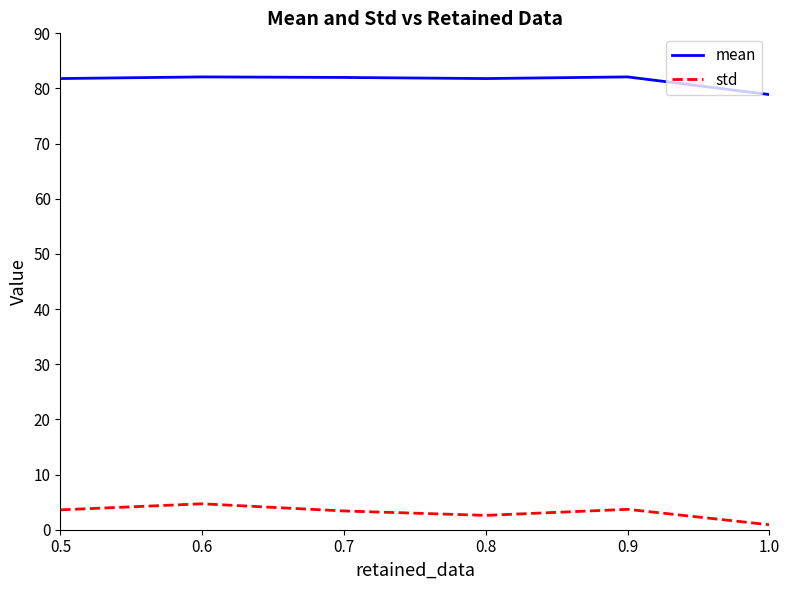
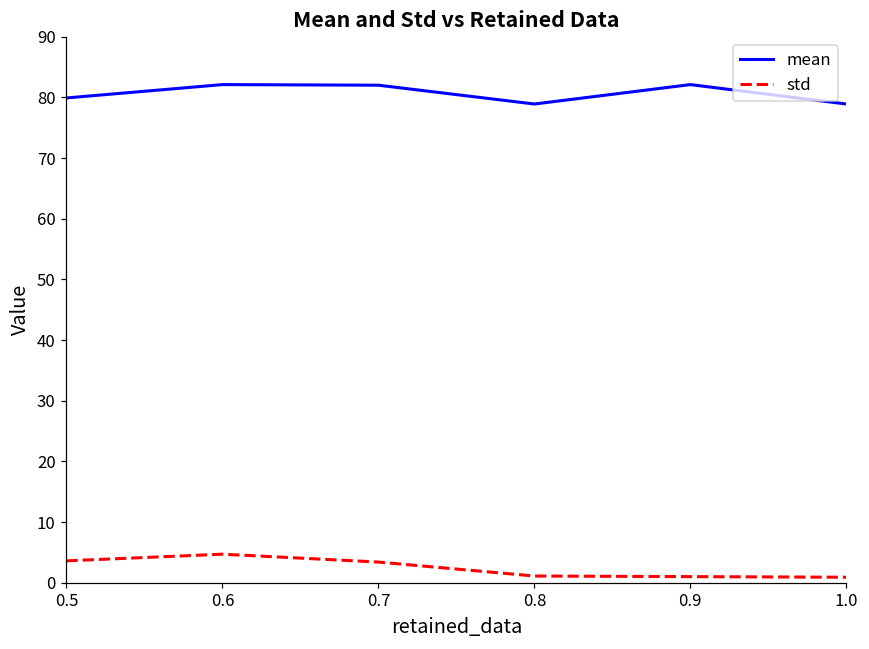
mean, 0.5: 82 -> 80
mean, 0.8: 82 -> 79
std, 0.8: 3 -> 1
std, 0.9: 4 -> 1
